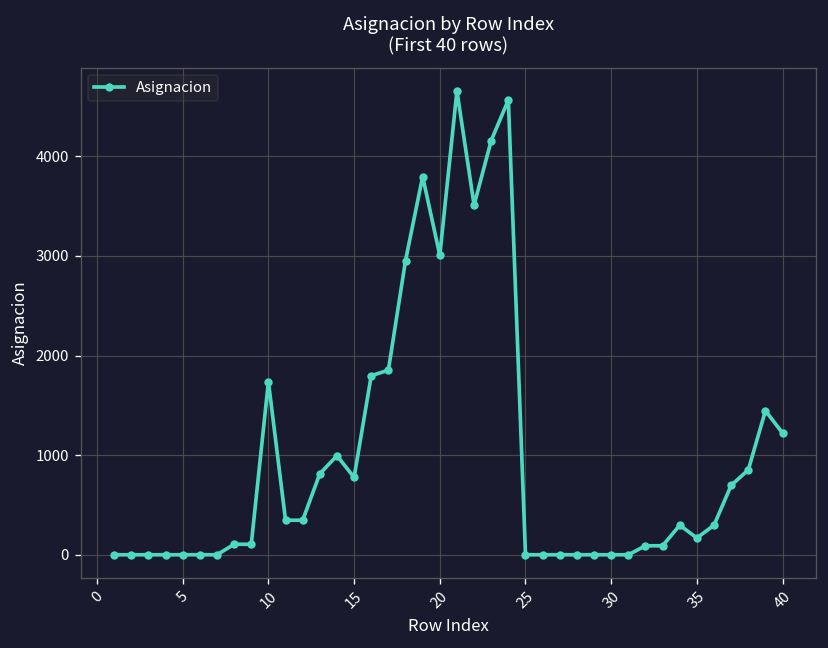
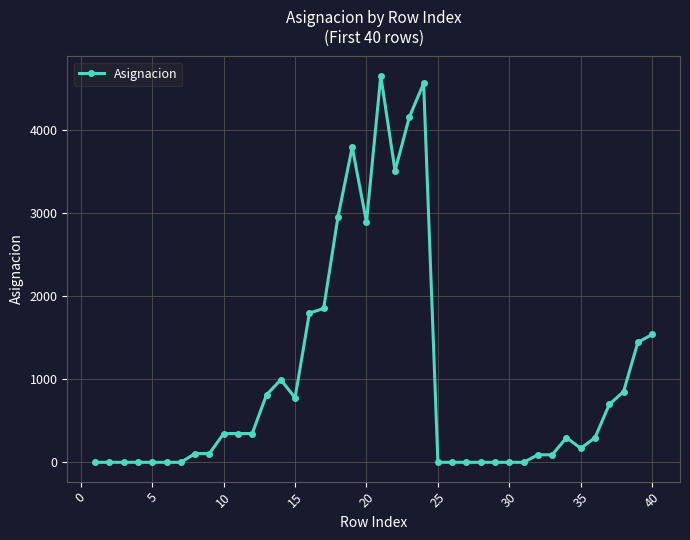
10: 1700 -> 300
20: 3000 -> 2900
40: 1200 -> 1500
